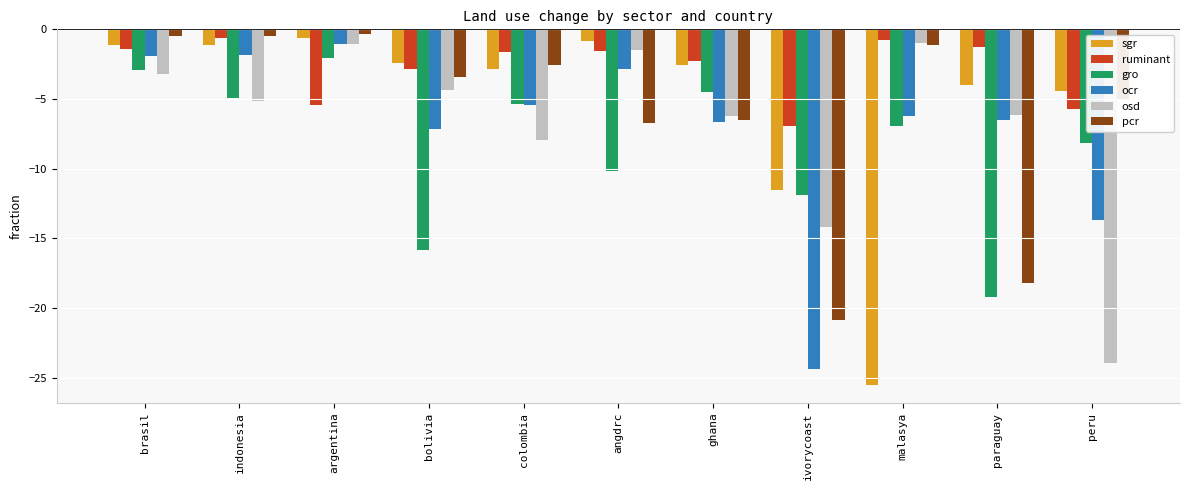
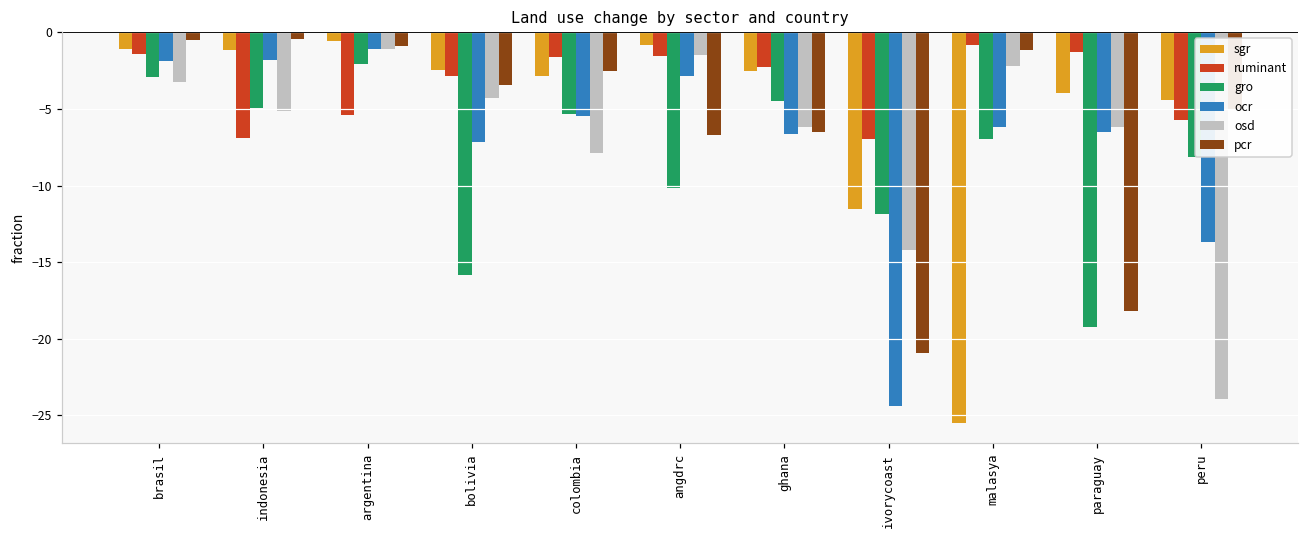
ruminant, indonesia: -0.6 -> -6.9
pcr, argentina: -0.3 -> -0.9
osd, malasya: -1.0 -> -2.2
